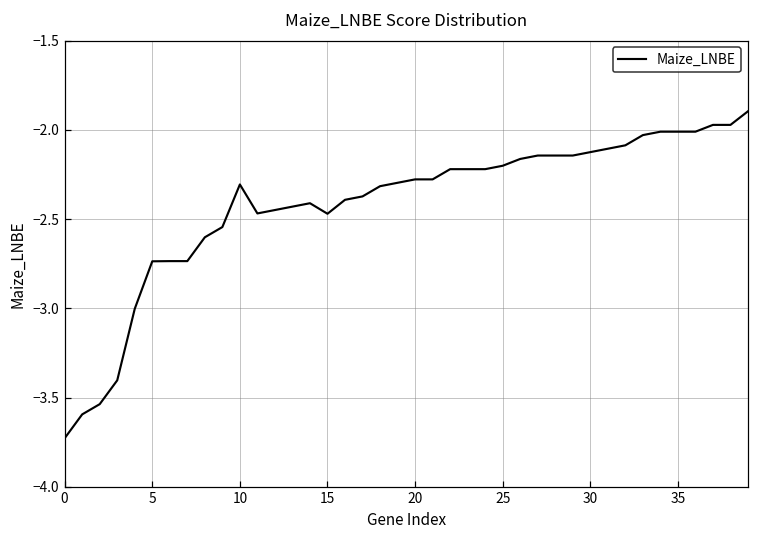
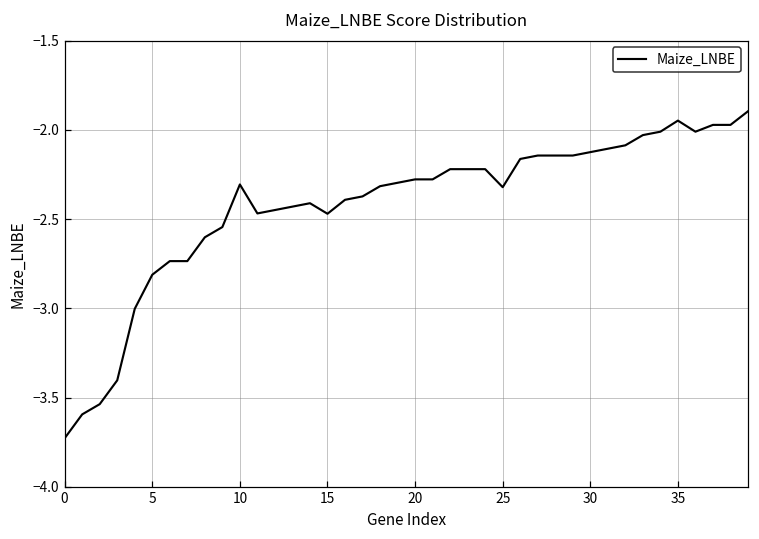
5: -2.74 -> -2.81
25: -2.20 -> -2.32
35: -2.01 -> -1.95
